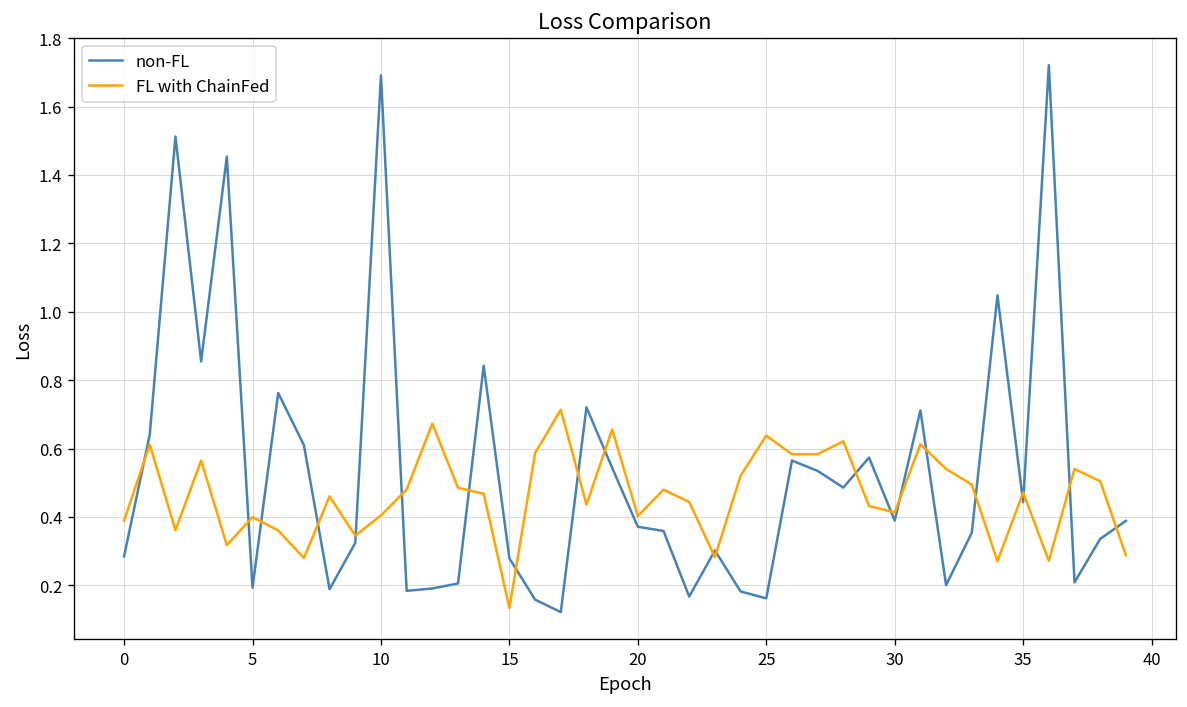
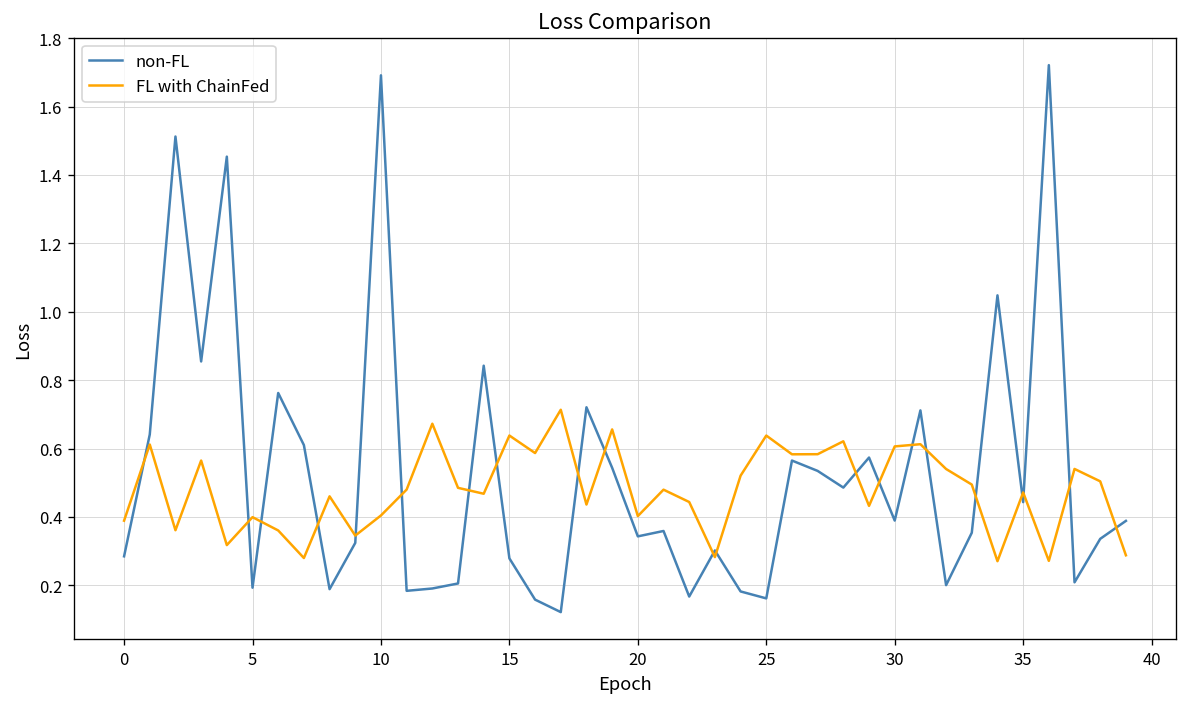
FL with ChainFed, 15: 0.13 -> 0.64
non-FL, 20: 0.37 -> 0.34
FL with ChainFed, 30: 0.41 -> 0.61
